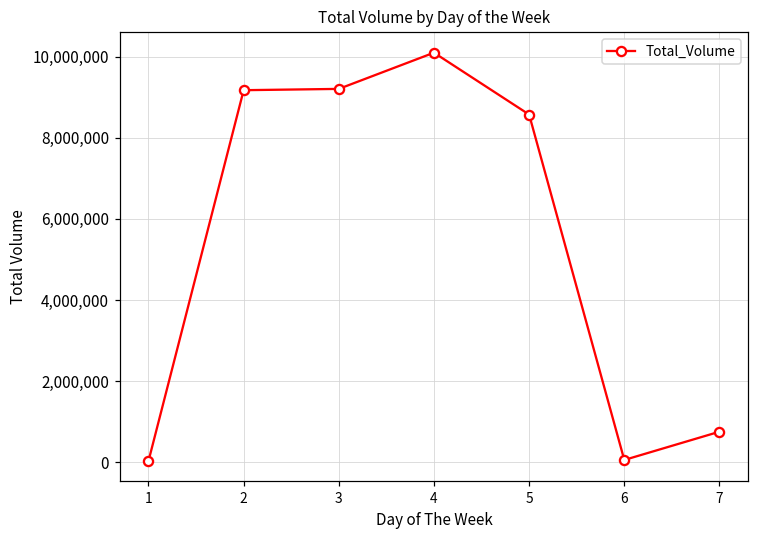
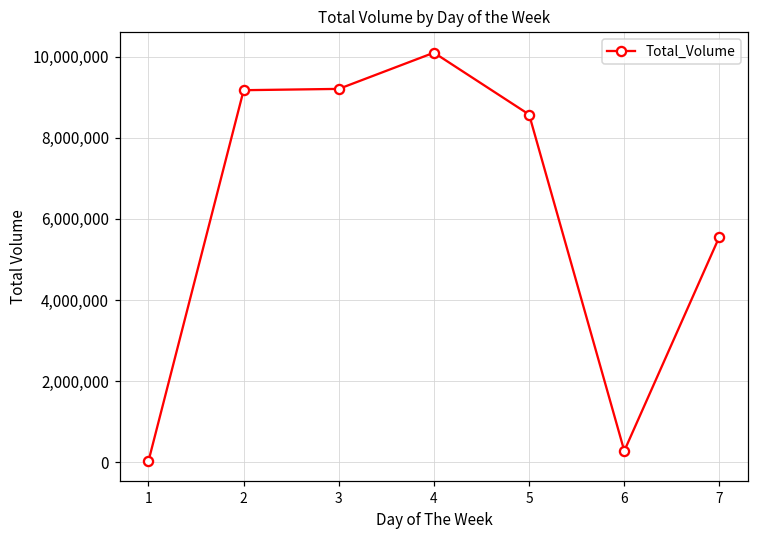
6: 100,000 -> 300,000
7: 800,000 -> 5,600,000
